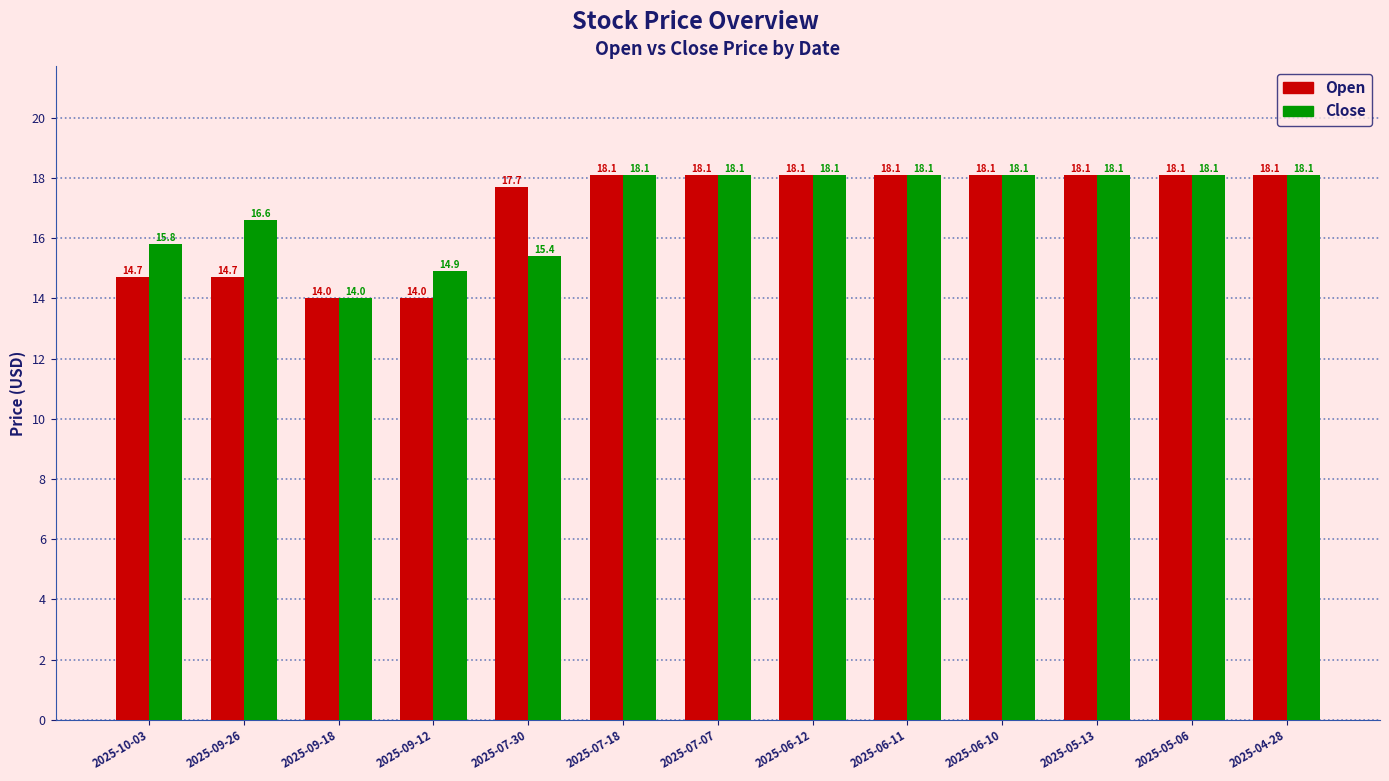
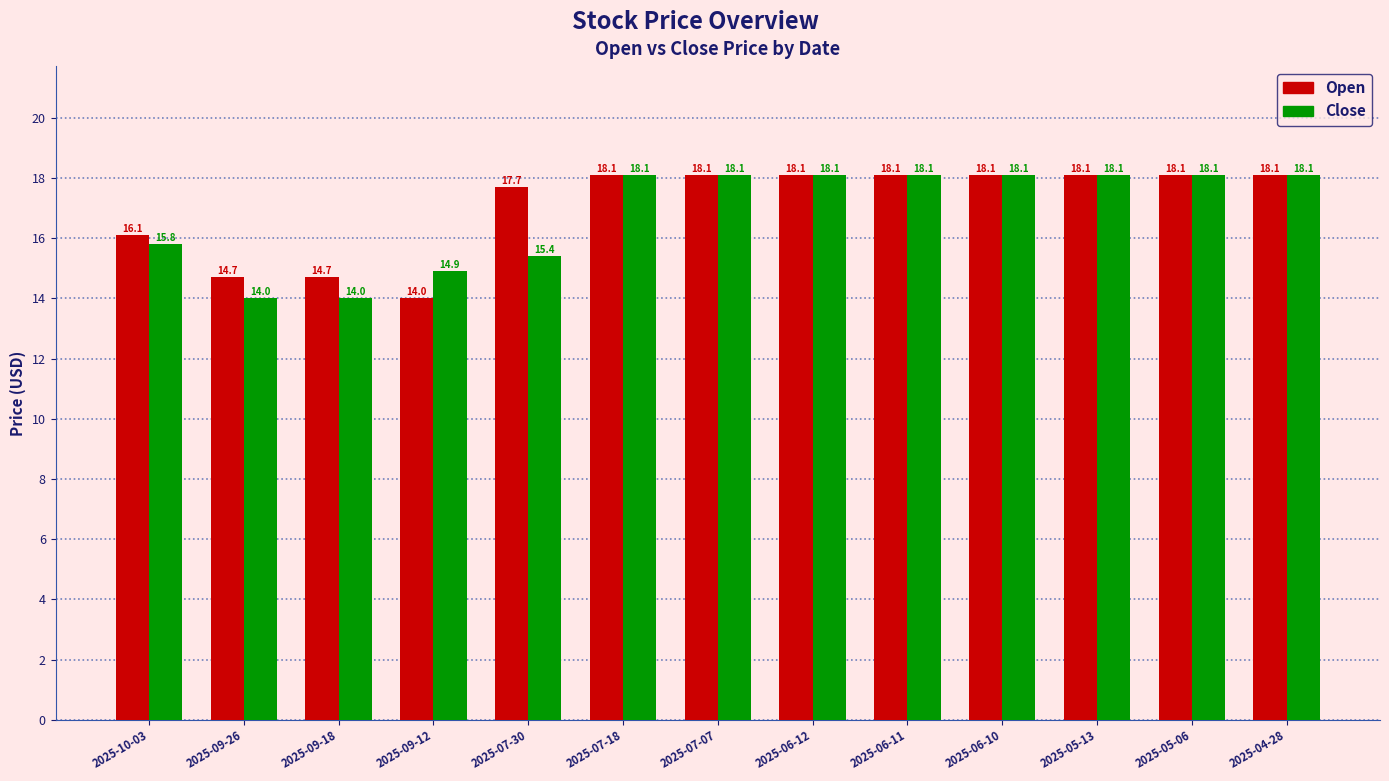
Open, 2025-10-03: 14.7 -> 16.1
Close, 2025-09-26: 16.6 -> 14.0
Open, 2025-09-18: 14.0 -> 14.7
